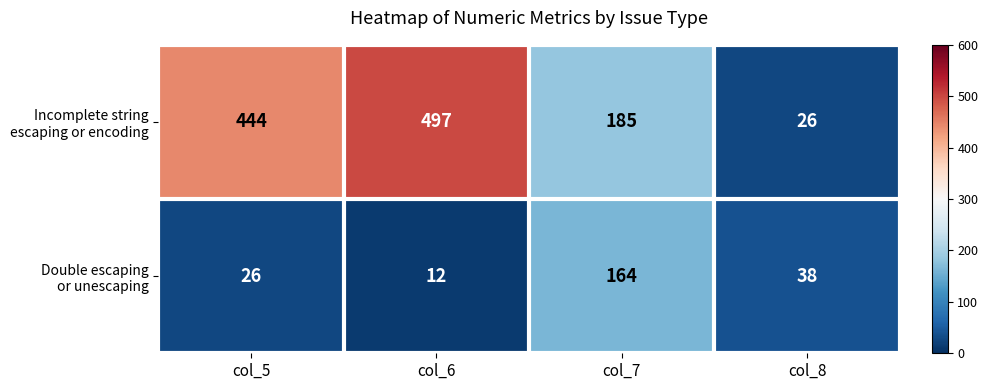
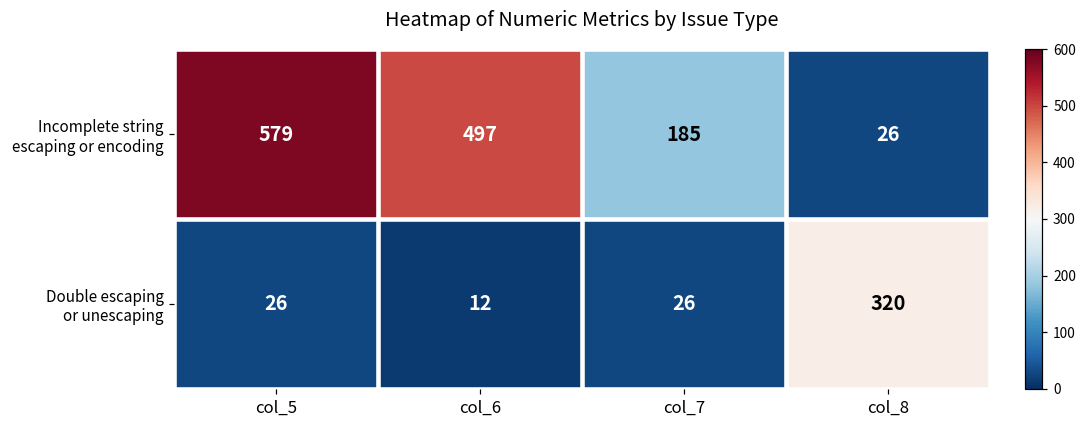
Incomplete string escaping or encoding, col_5: 444 -> 579
Double escaping or unescaping, col_7: 164 -> 26
Double escaping or unescaping, col_8: 38 -> 320
